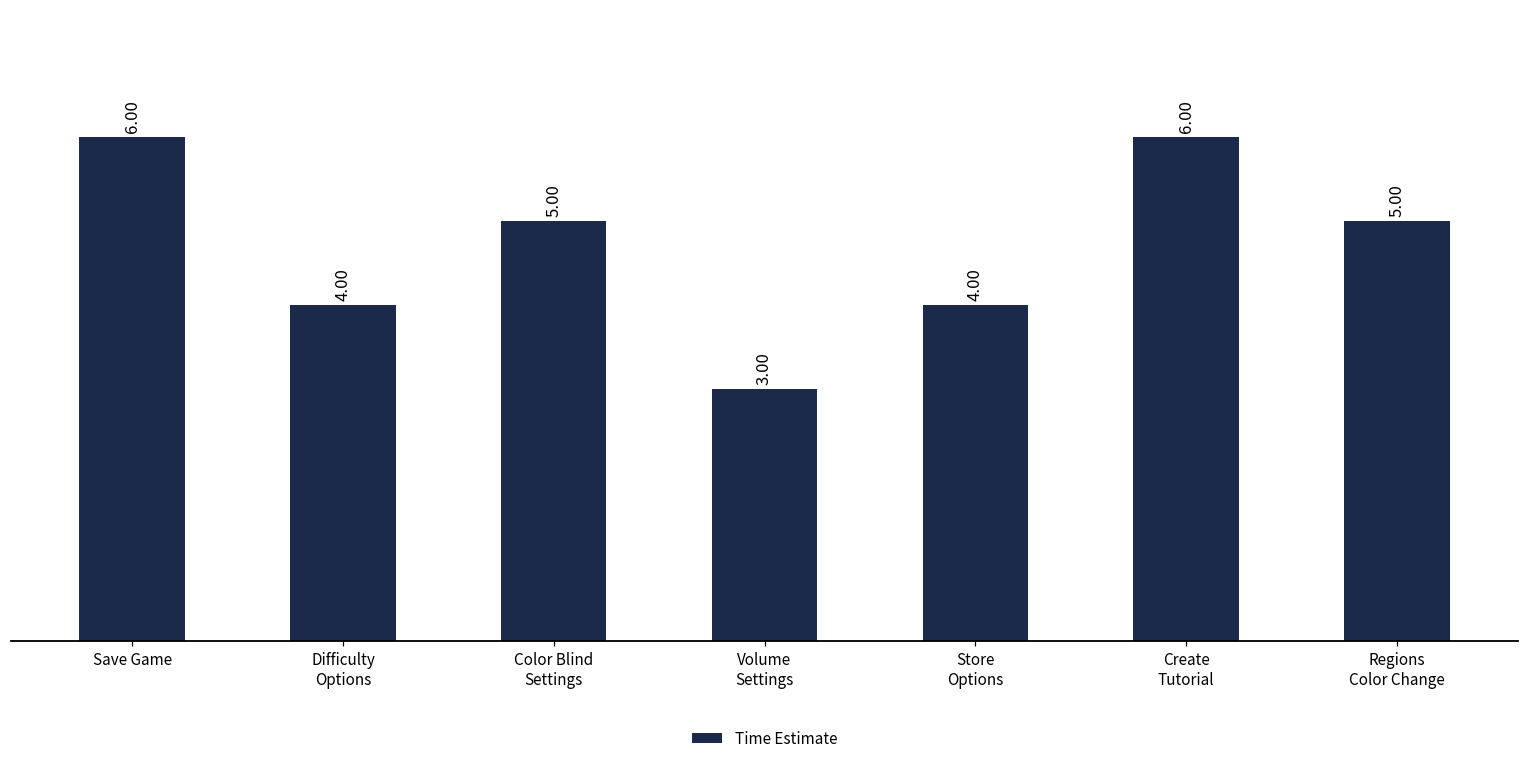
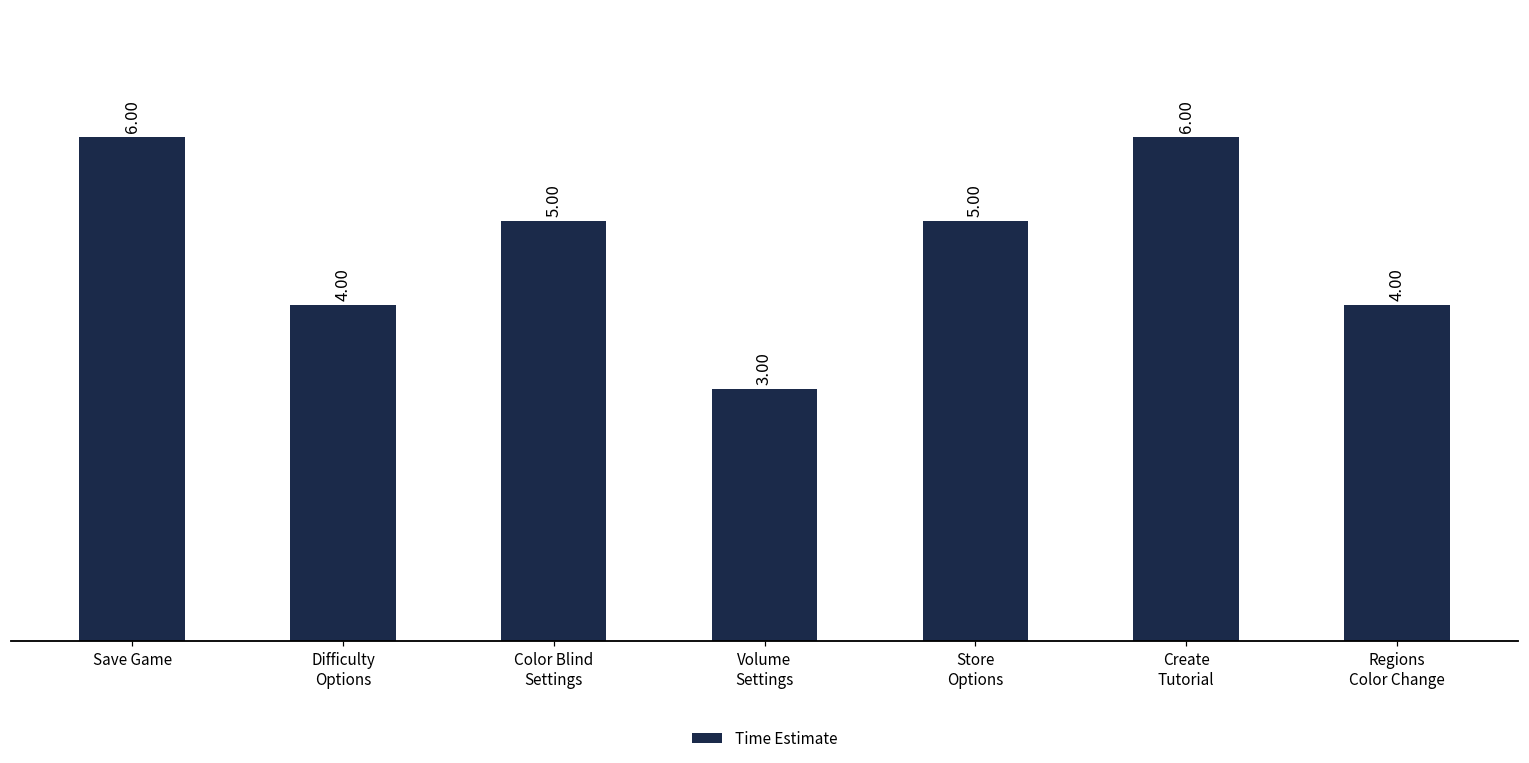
Store Options: 4.00 -> 5.00
Regions Color Change: 5.00 -> 4.00
